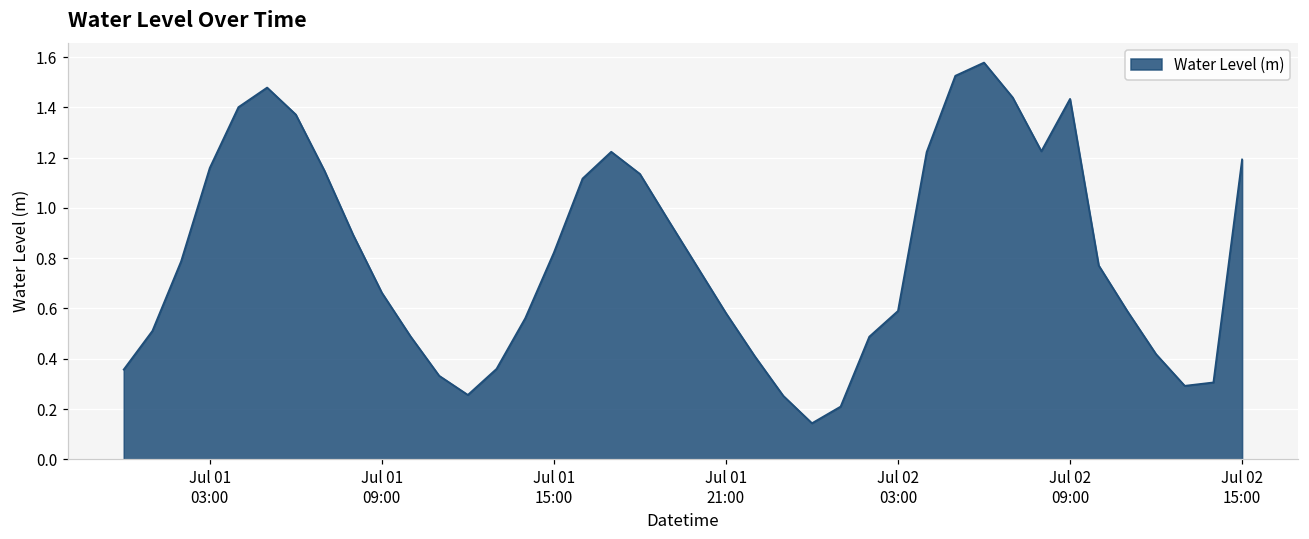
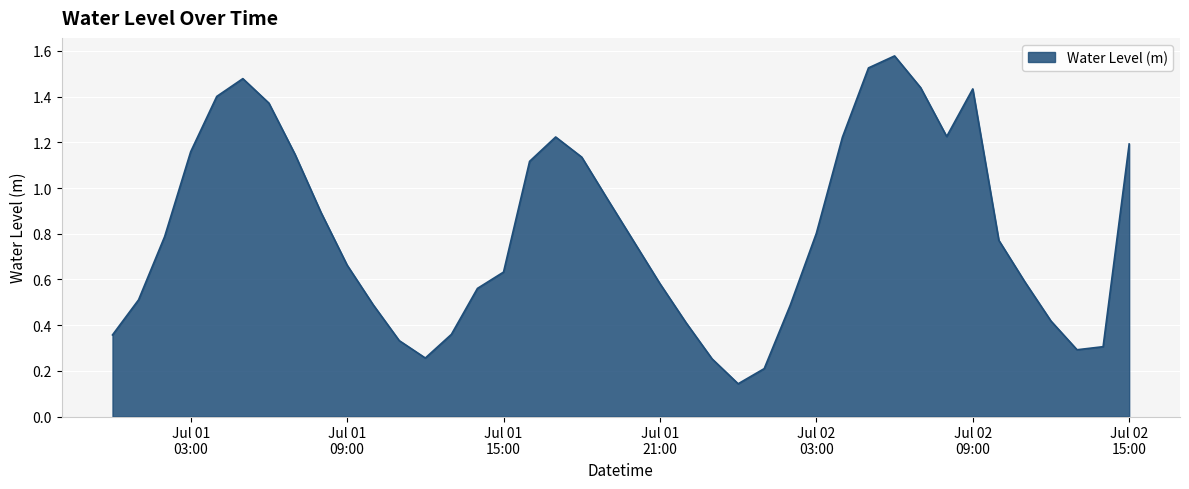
Jul 01 15:00: 0.82 -> 0.63
Jul 02 03:00: 0.59 -> 0.80
